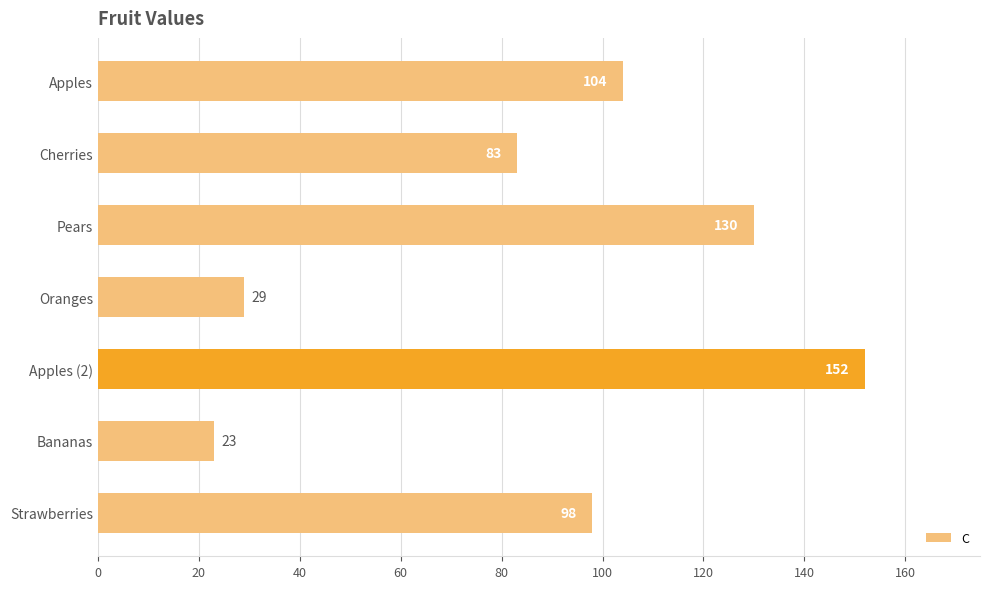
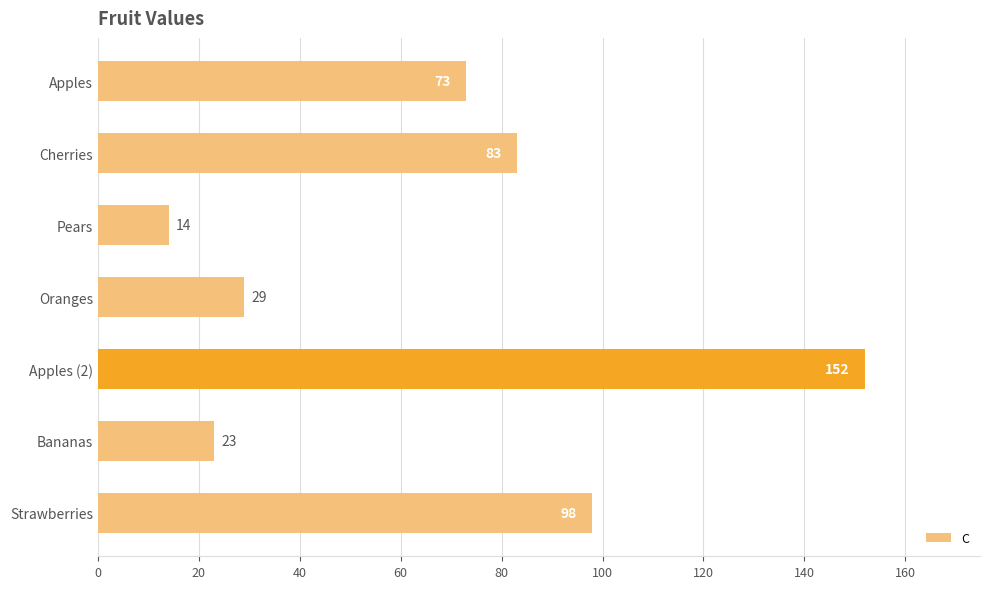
Apples: 104 -> 73
Pears: 130 -> 14
